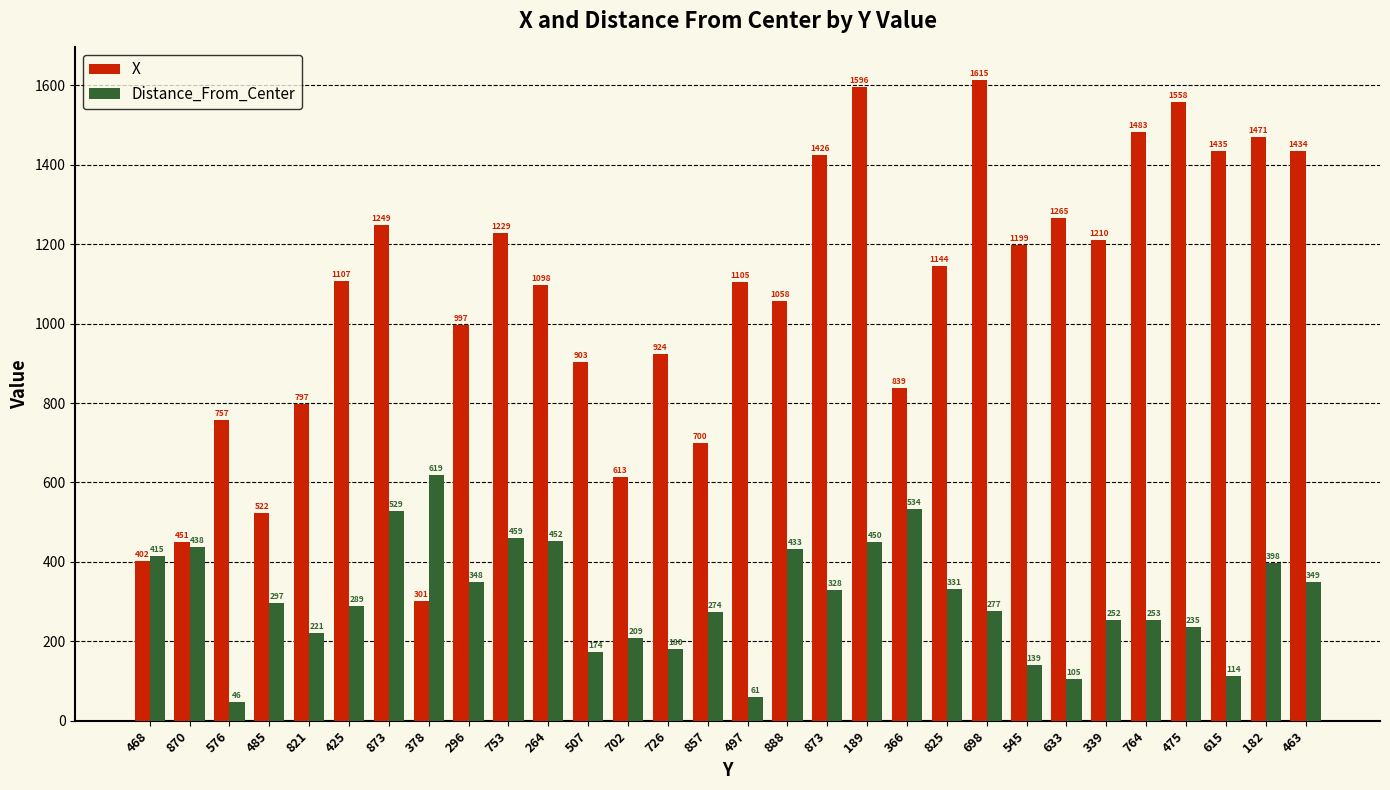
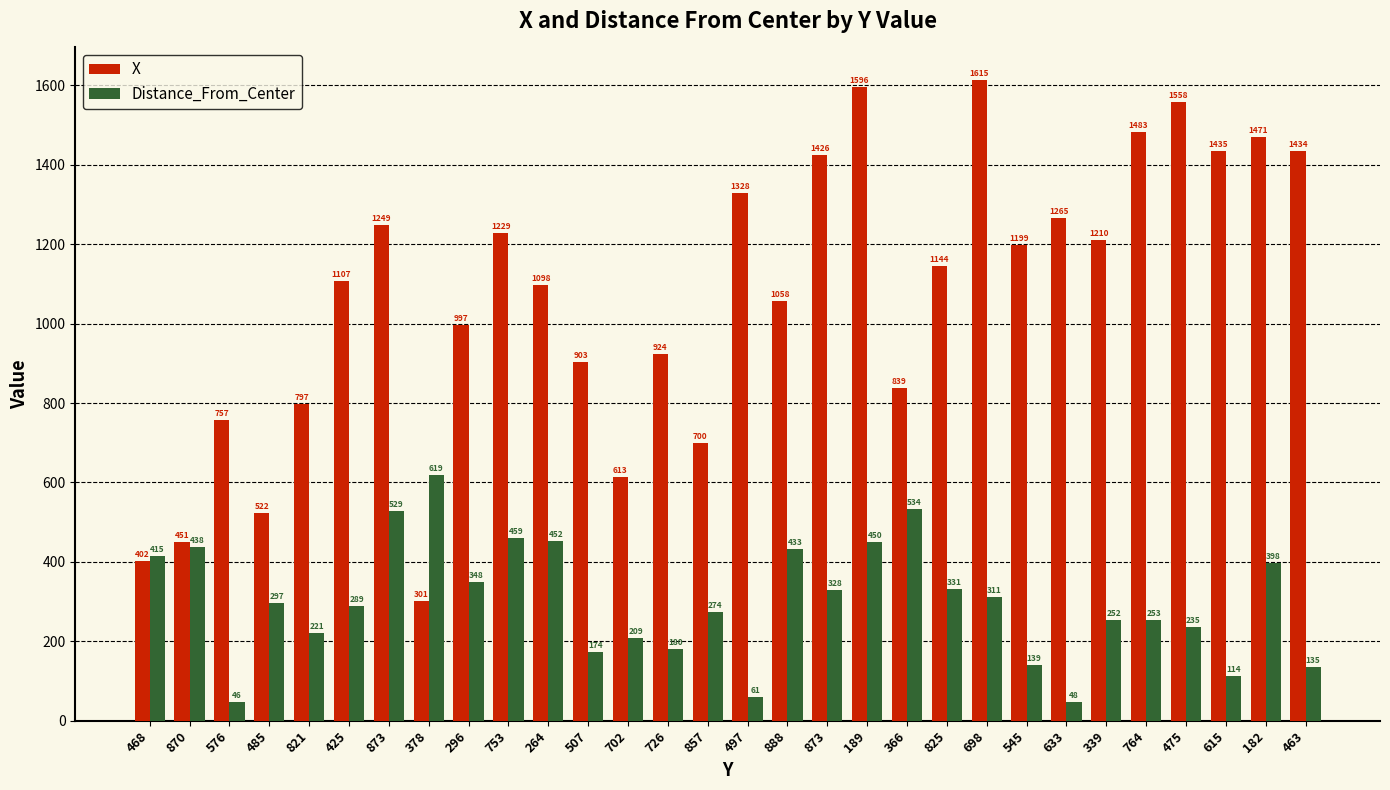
X, 497: 1105 -> 1328
Distance_From_Center, 698: 277 -> 311
Distance_From_Center, 633: 105 -> 48
Distance_From_Center, 463: 349 -> 135
